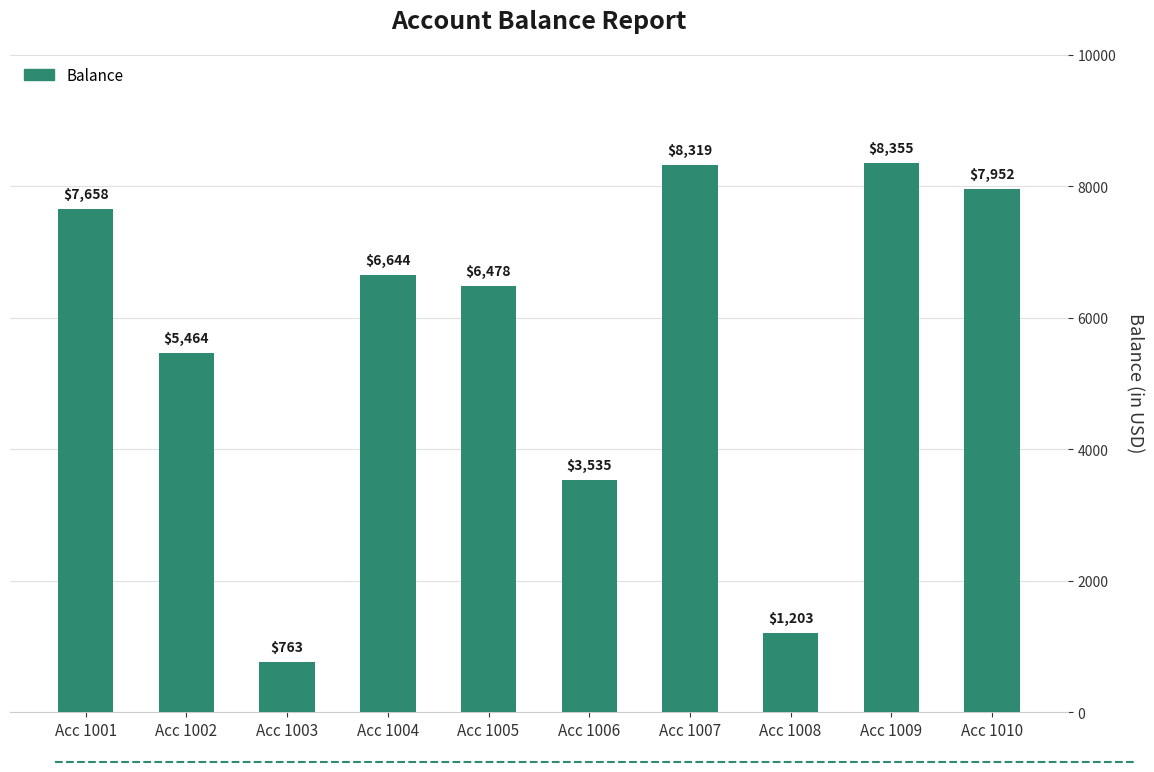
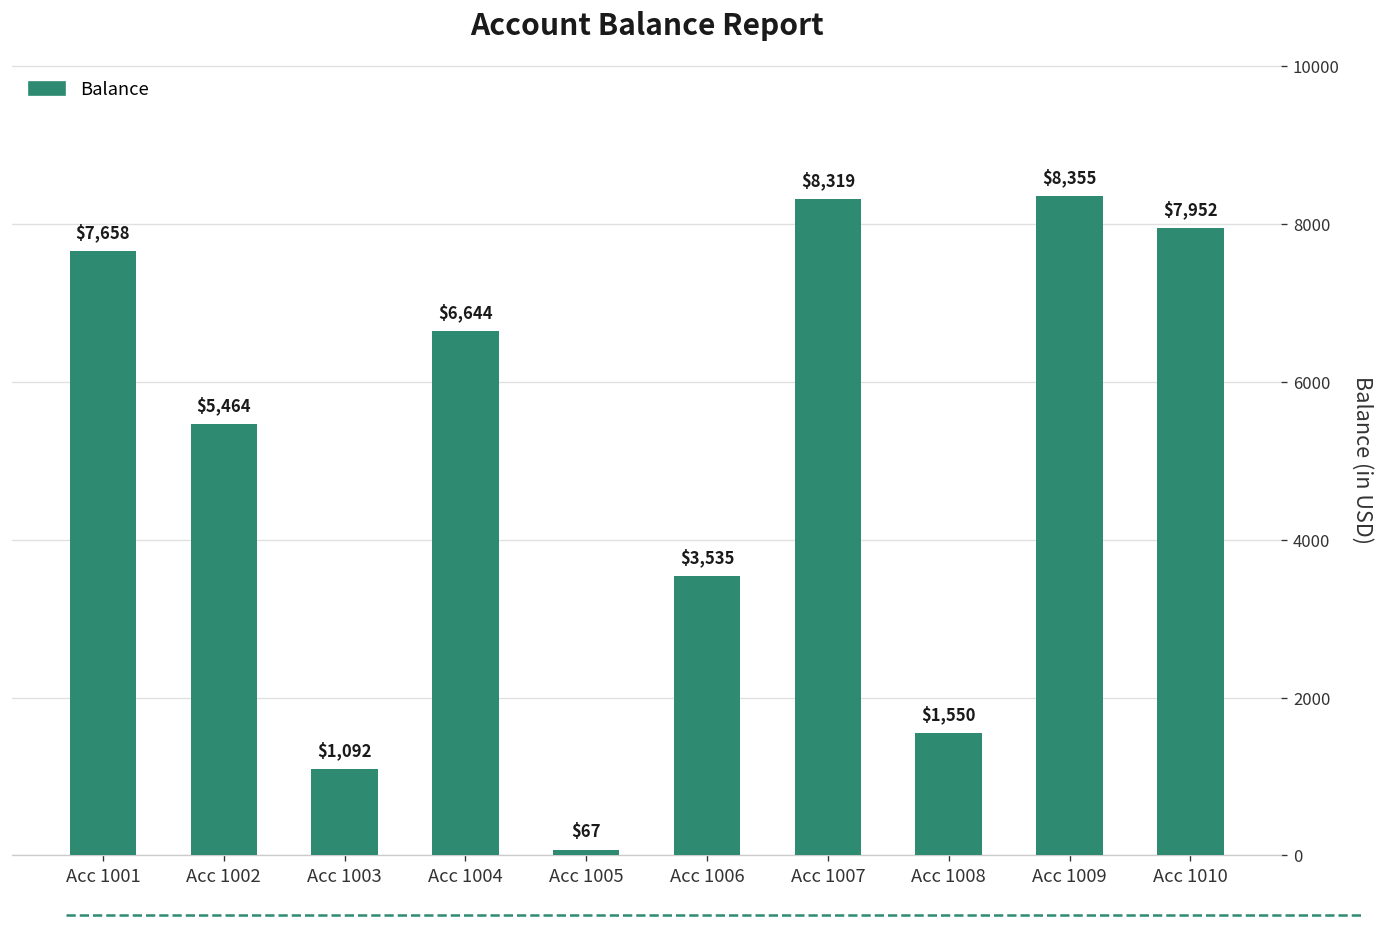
Acc 1003: $763 -> $1,092
Acc 1005: $6,478 -> $67
Acc 1008: $1,203 -> $1,550
